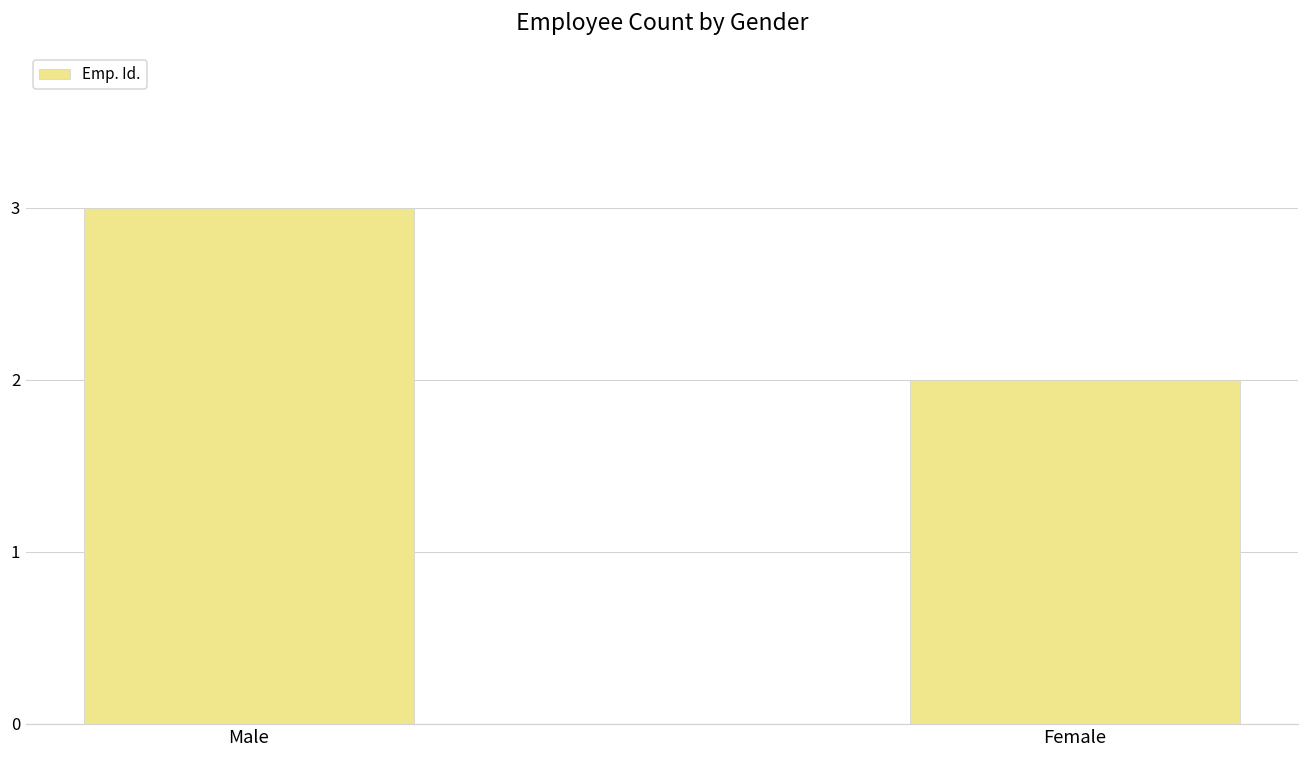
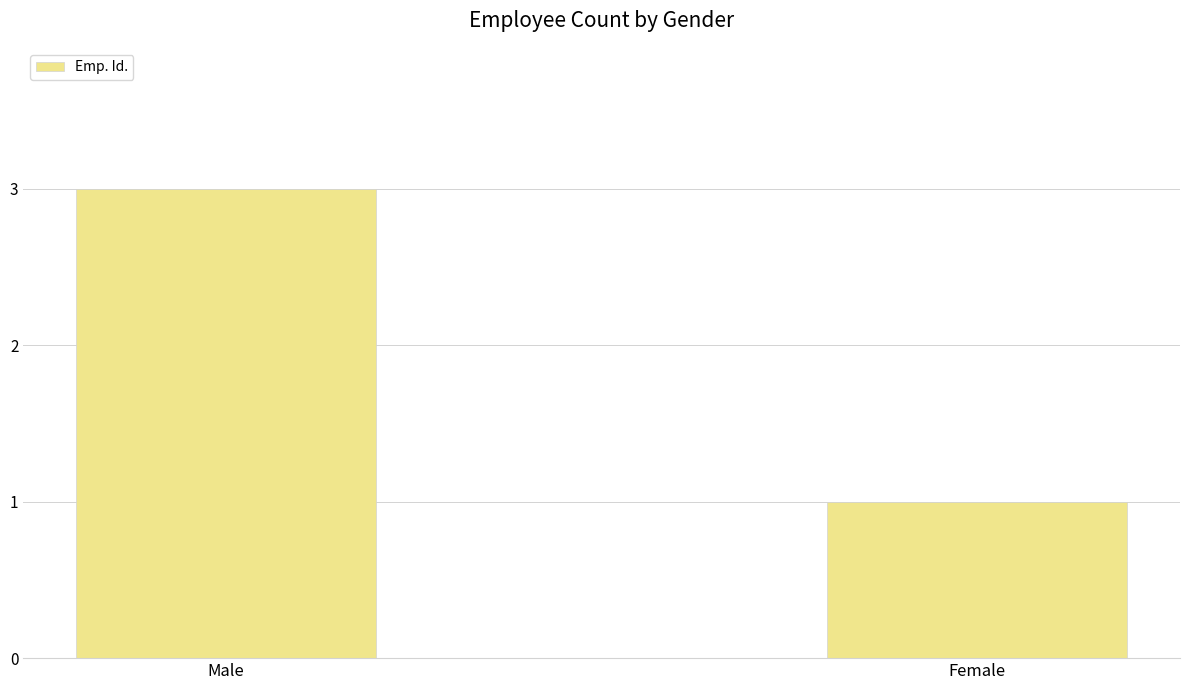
Female: 2 -> 1
